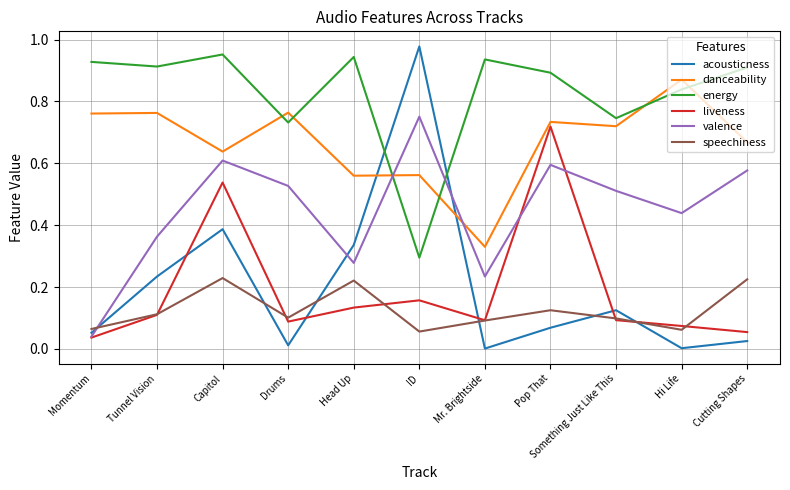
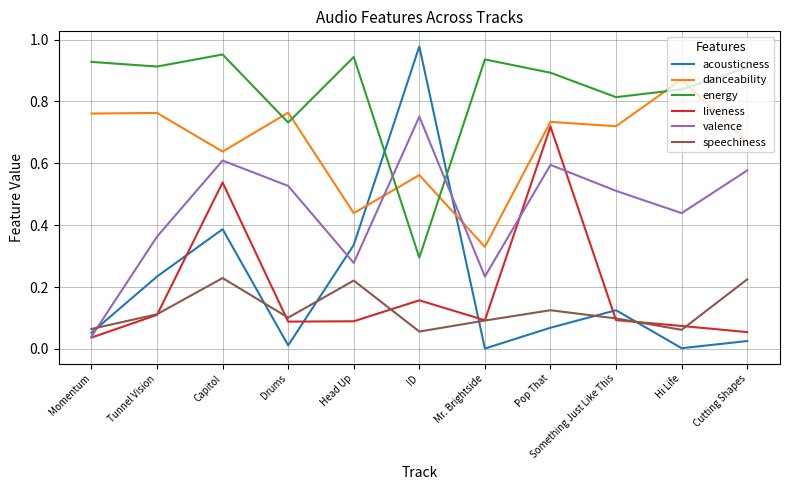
danceability, Head Up: 0.56 -> 0.44
liveness, Head Up: 0.13 -> 0.09
energy, Something Just Like This: 0.75 -> 0.81
